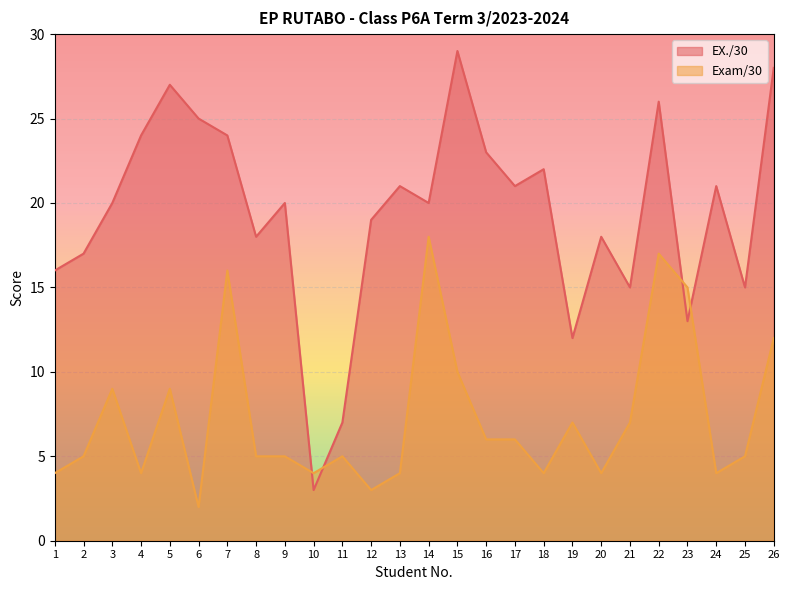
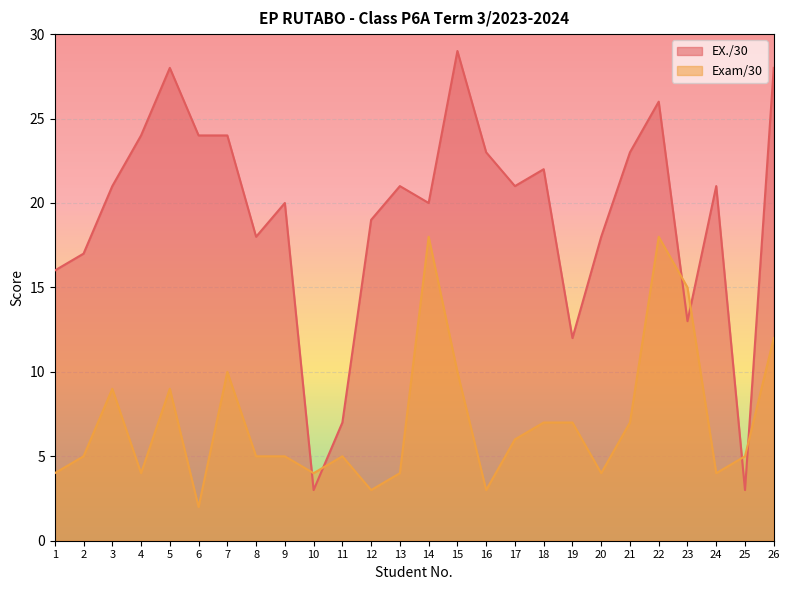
EX./30, 3: 20 -> 21
EX./30, 5: 27 -> 28
EX./30, 6: 25 -> 24
Exam/30, 7: 16 -> 10
Exam/30, 16: 6 -> 3
Exam/30, 18: 4 -> 7
EX./30, 21: 15 -> 23
Exam/30, 22: 17 -> 18
EX./30, 25: 15 -> 3
